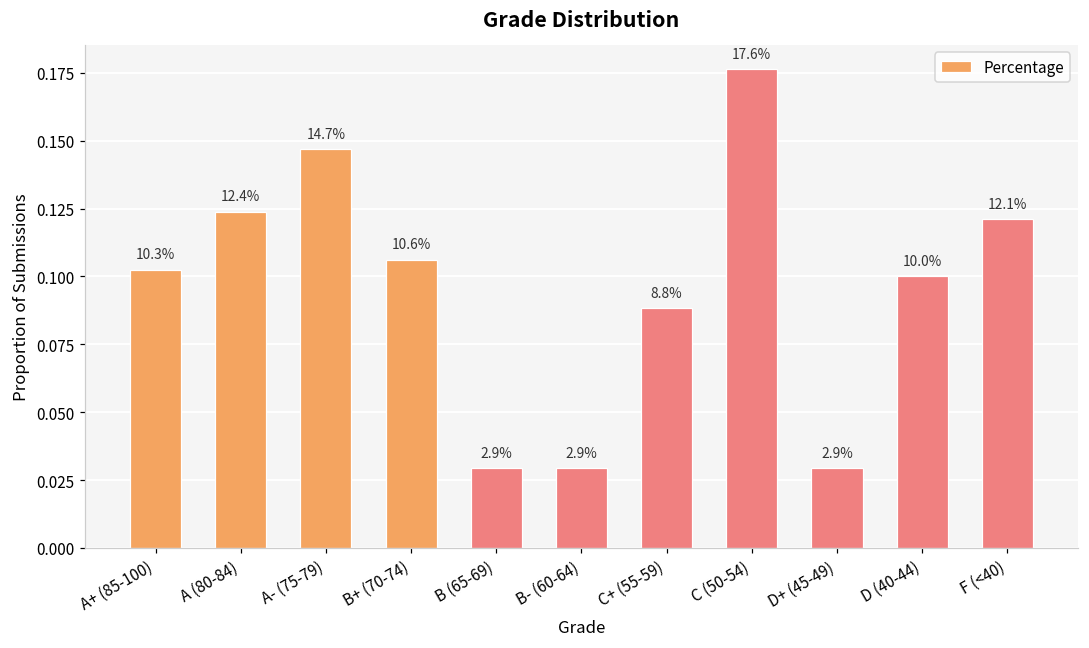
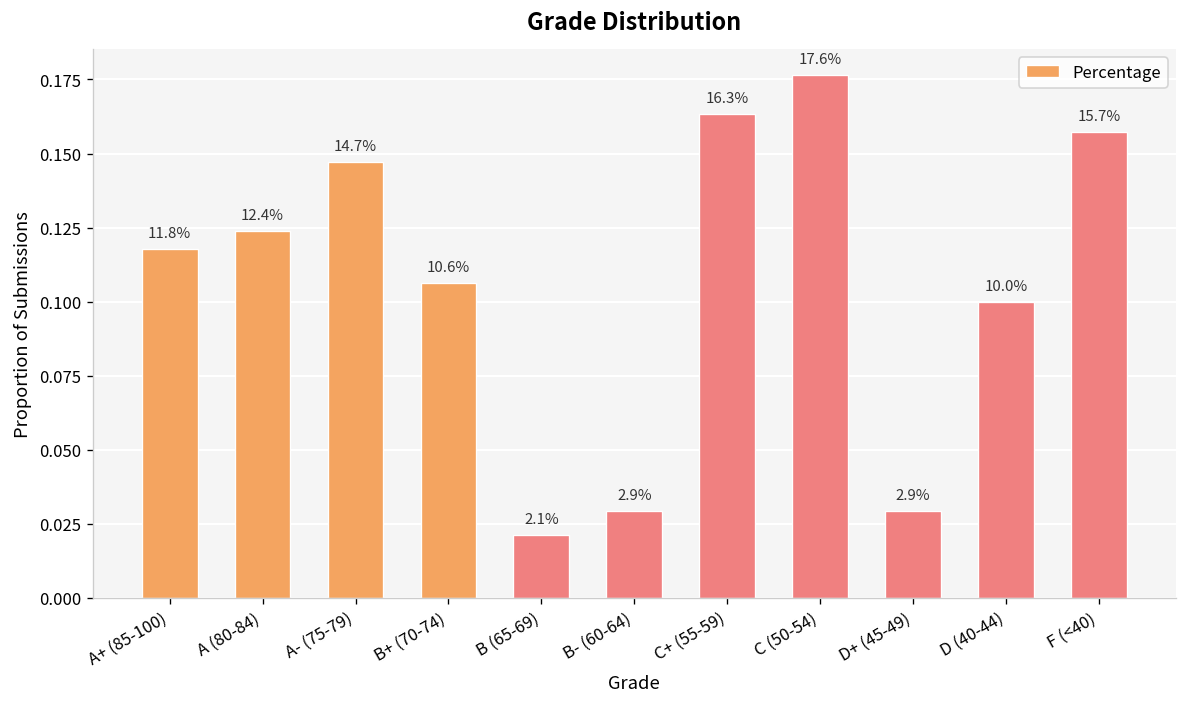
A+ (85-100): 10.3% -> 11.8%
B (65-69): 2.9% -> 2.1%
C+ (55-59): 8.8% -> 16.3%
F (<40): 12.1% -> 15.7%
